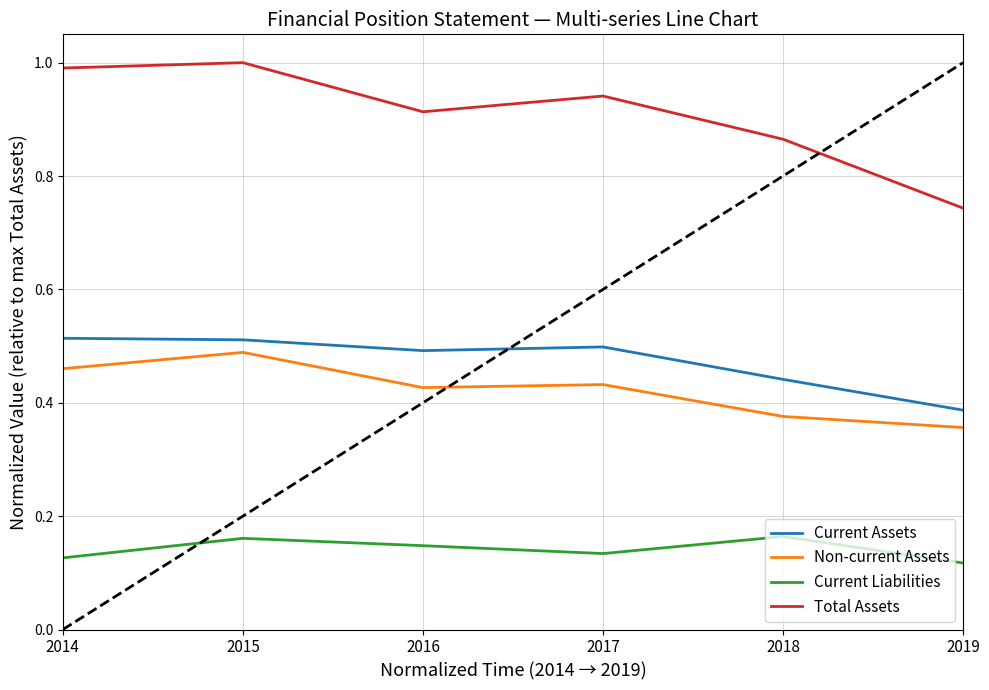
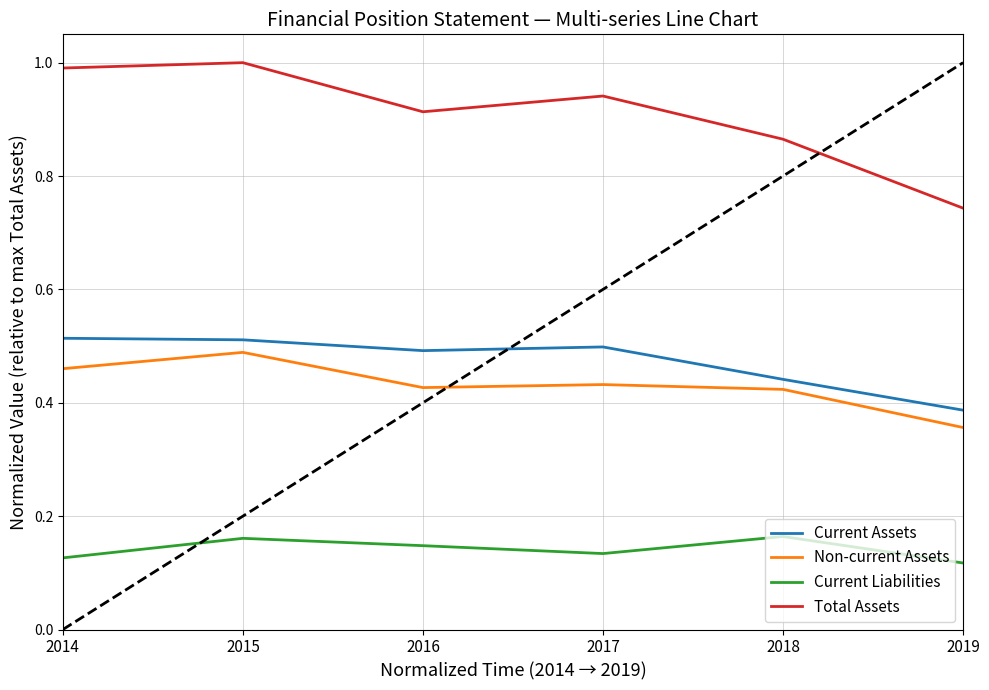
Non-current Assets, 2018: 0.38 -> 0.42
